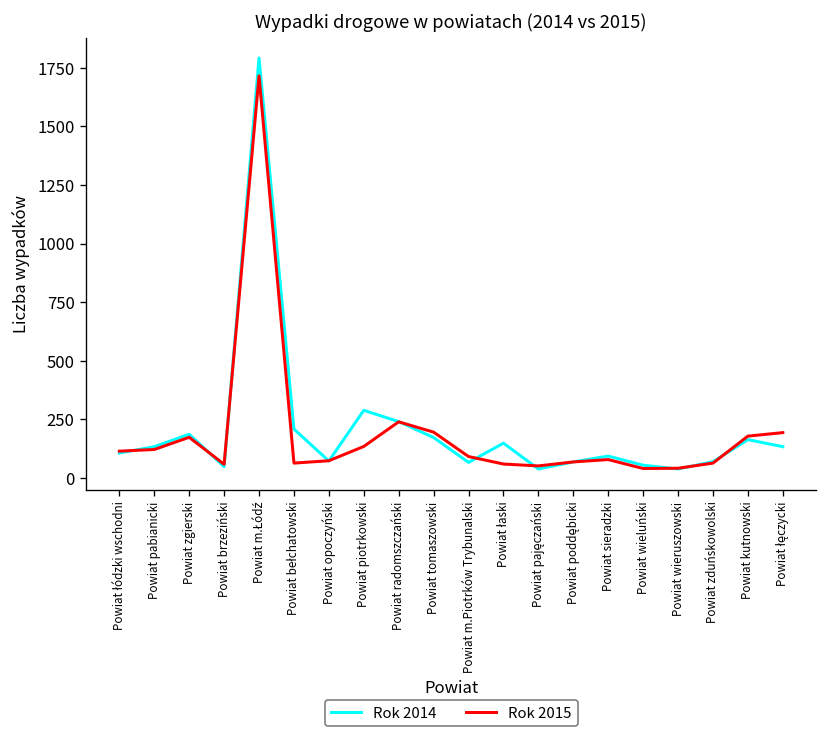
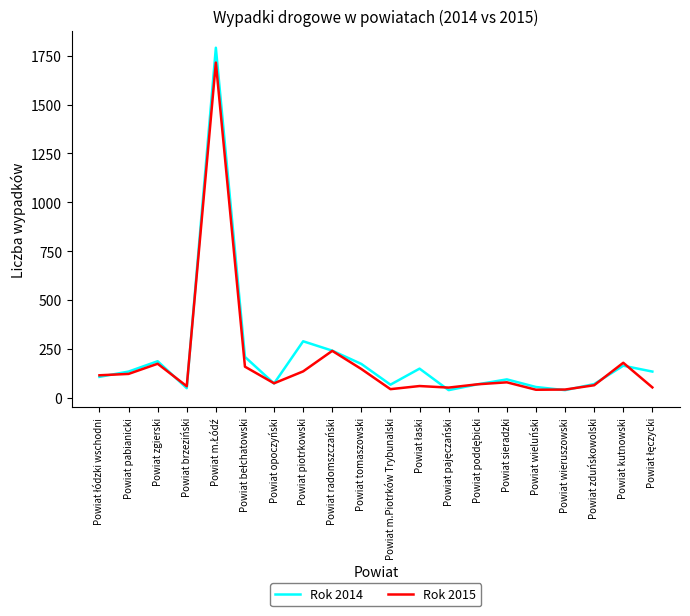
Rok 2015, Powiat bełchatowski: 60 -> 160
Rok 2015, Powiat tomaszowski: 200 -> 150
Rok 2015, Powiat m.Piotrków Trybunalski: 90 -> 40
Rok 2015, Powiat łęczycki: 190 -> 50
